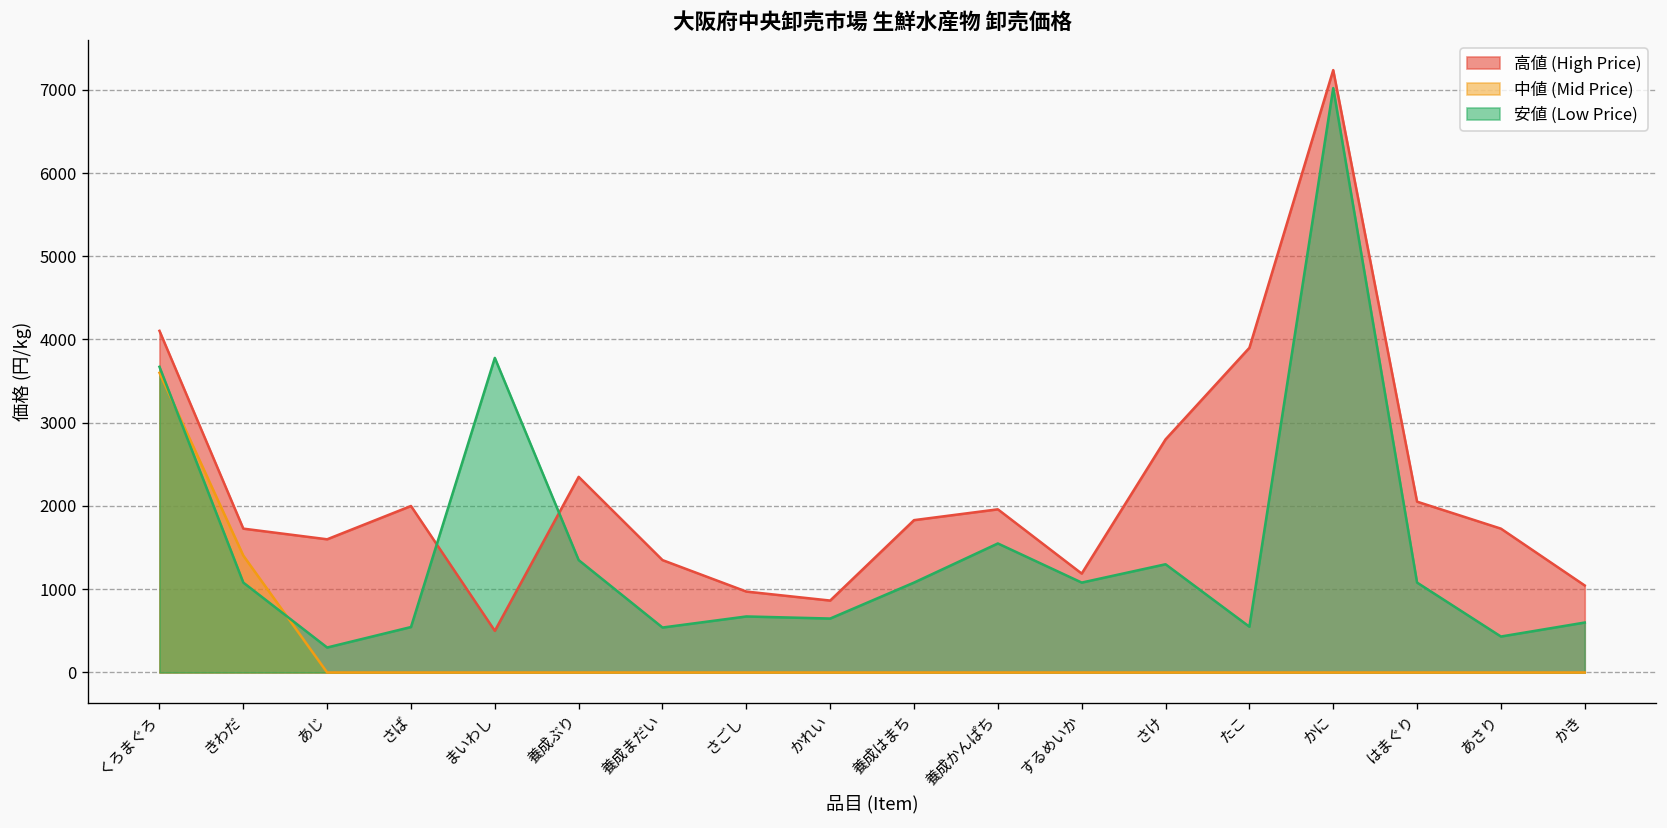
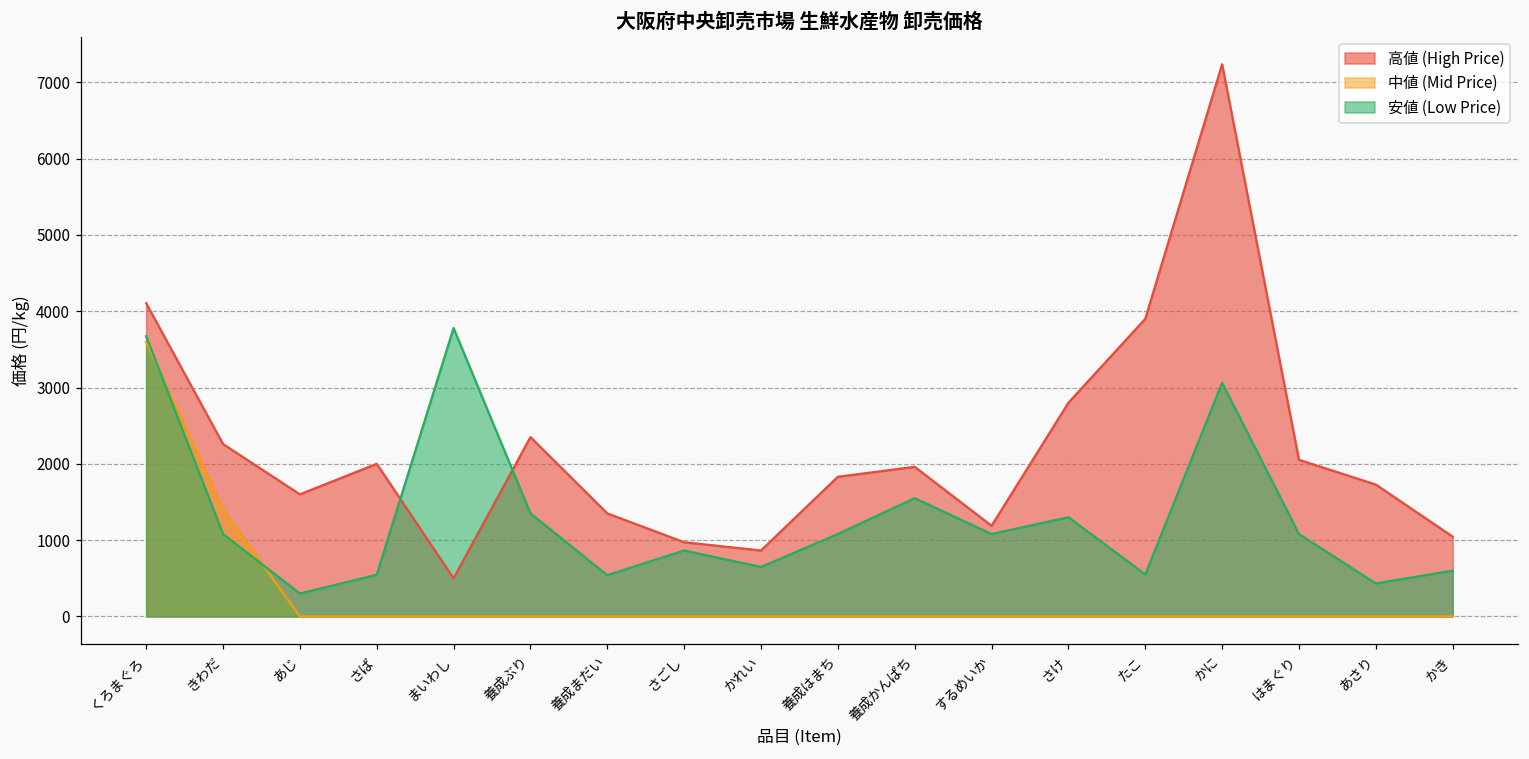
高値 (High Price), きわだ: 1700 -> 2300
安値 (Low Price), さごし: 700 -> 900
安値 (Low Price), かに: 7000 -> 3100
